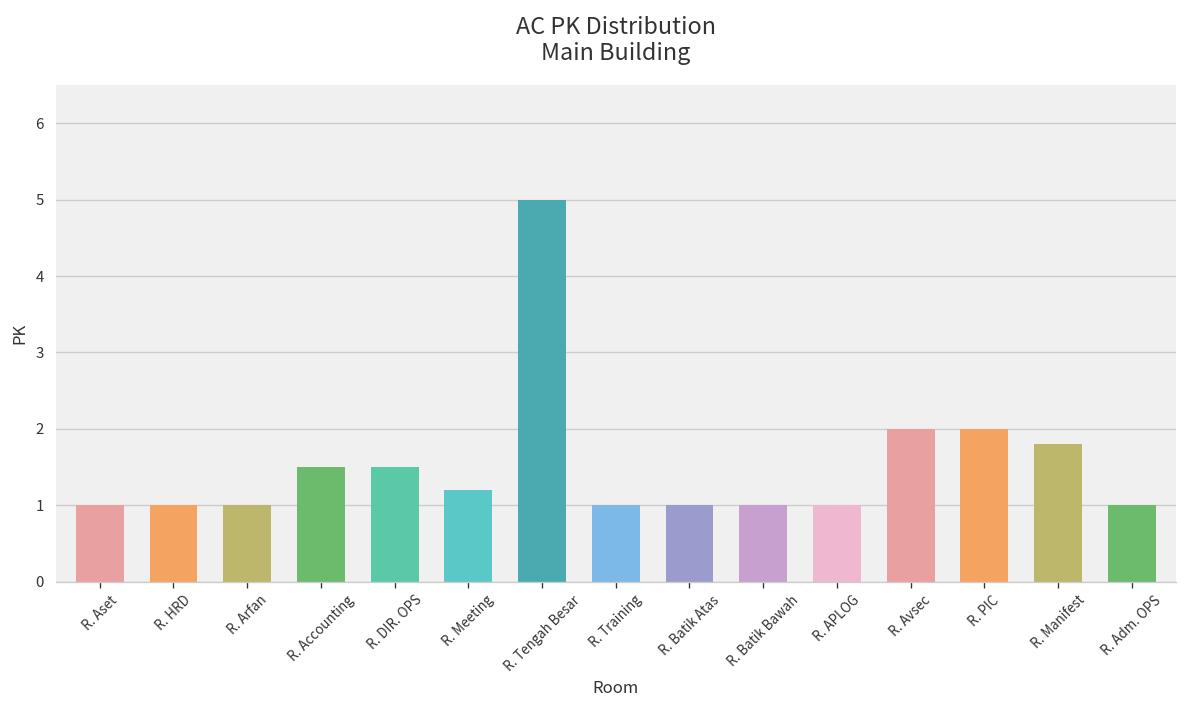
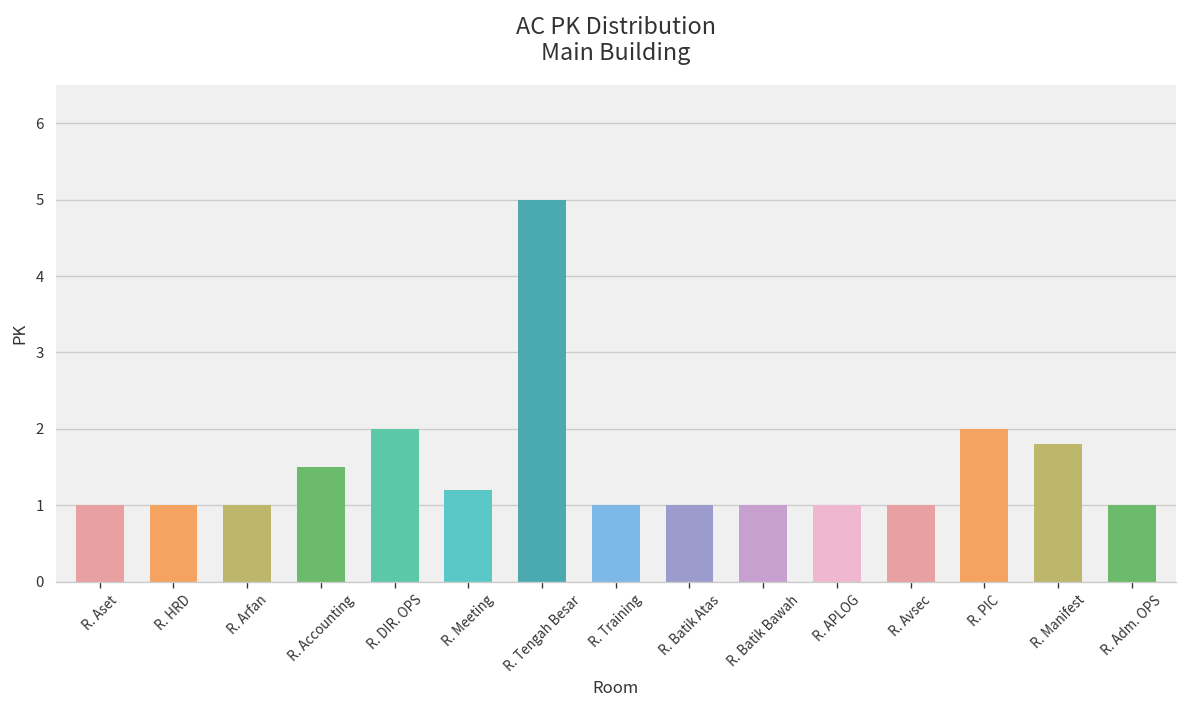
R. DIR. OPS: 1.5 -> 2.0
R. Avsec: 2 -> 1
